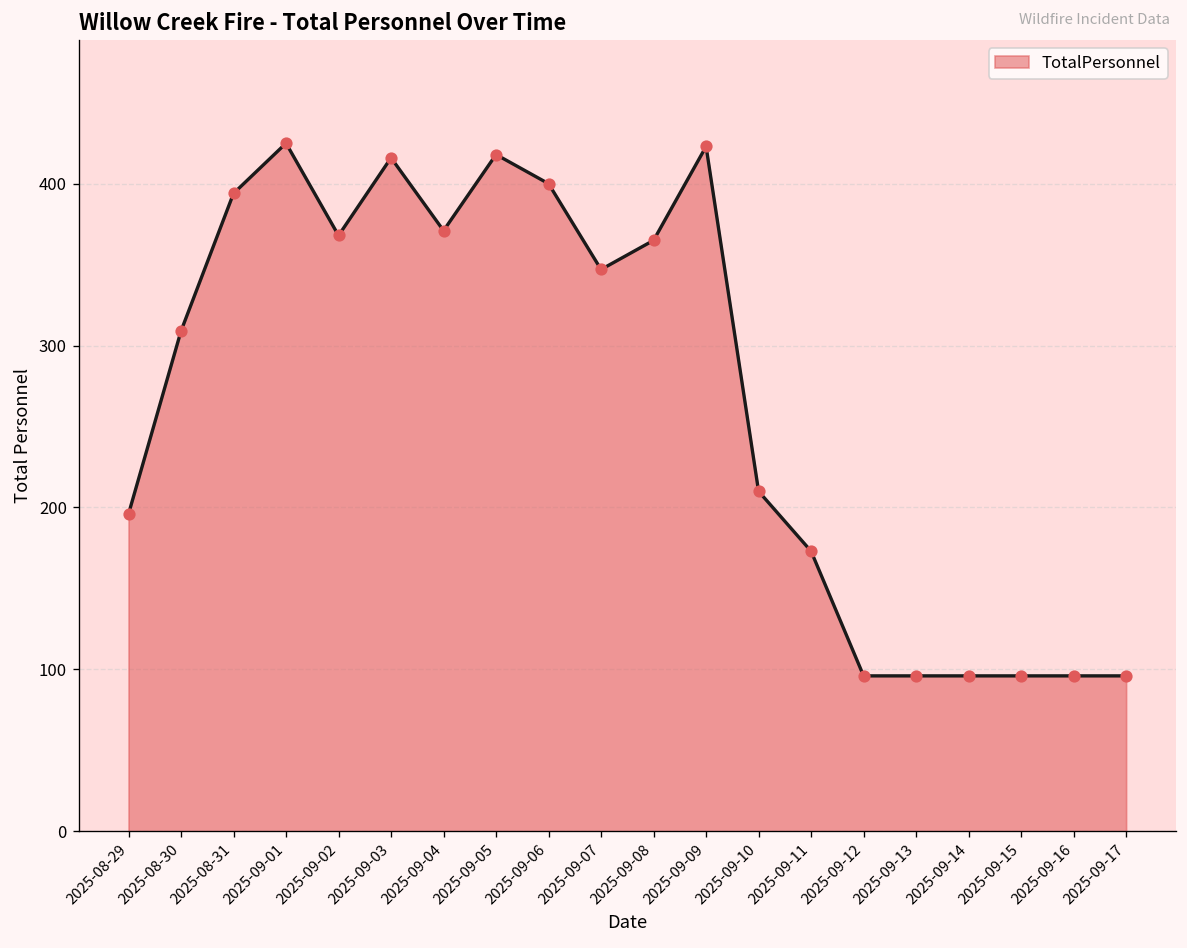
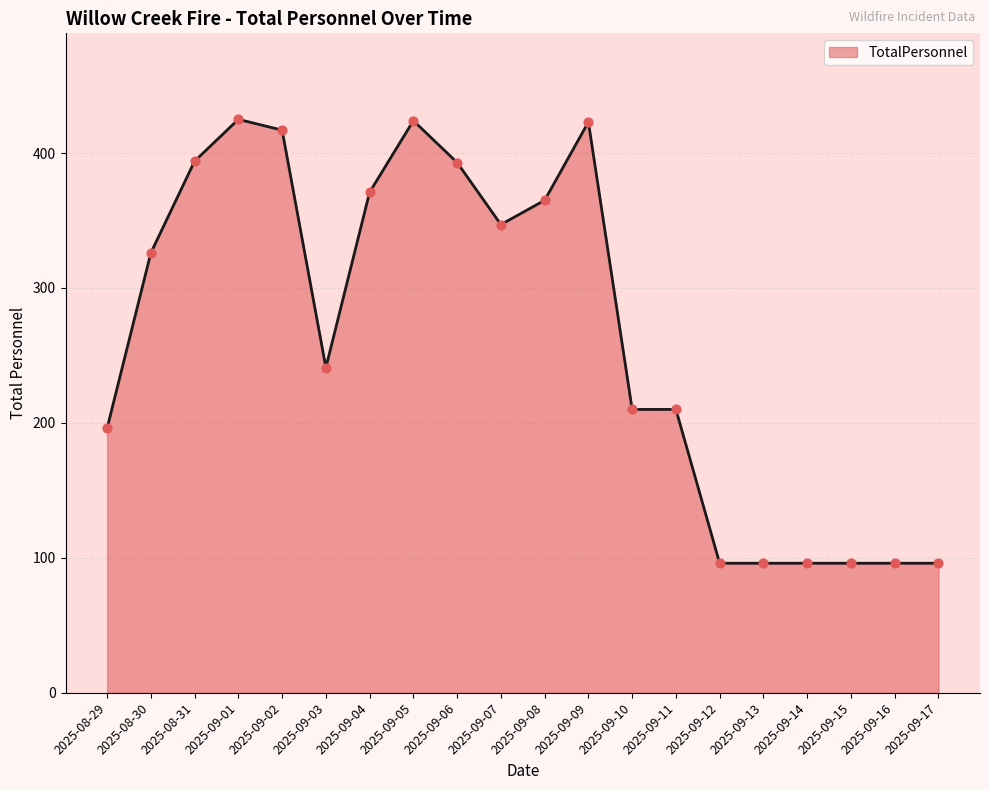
2025-08-30: 309 -> 326
2025-09-02: 368 -> 417
2025-09-03: 416 -> 241
2025-09-05: 418 -> 424
2025-09-06: 400 -> 393
2025-09-11: 173 -> 210
